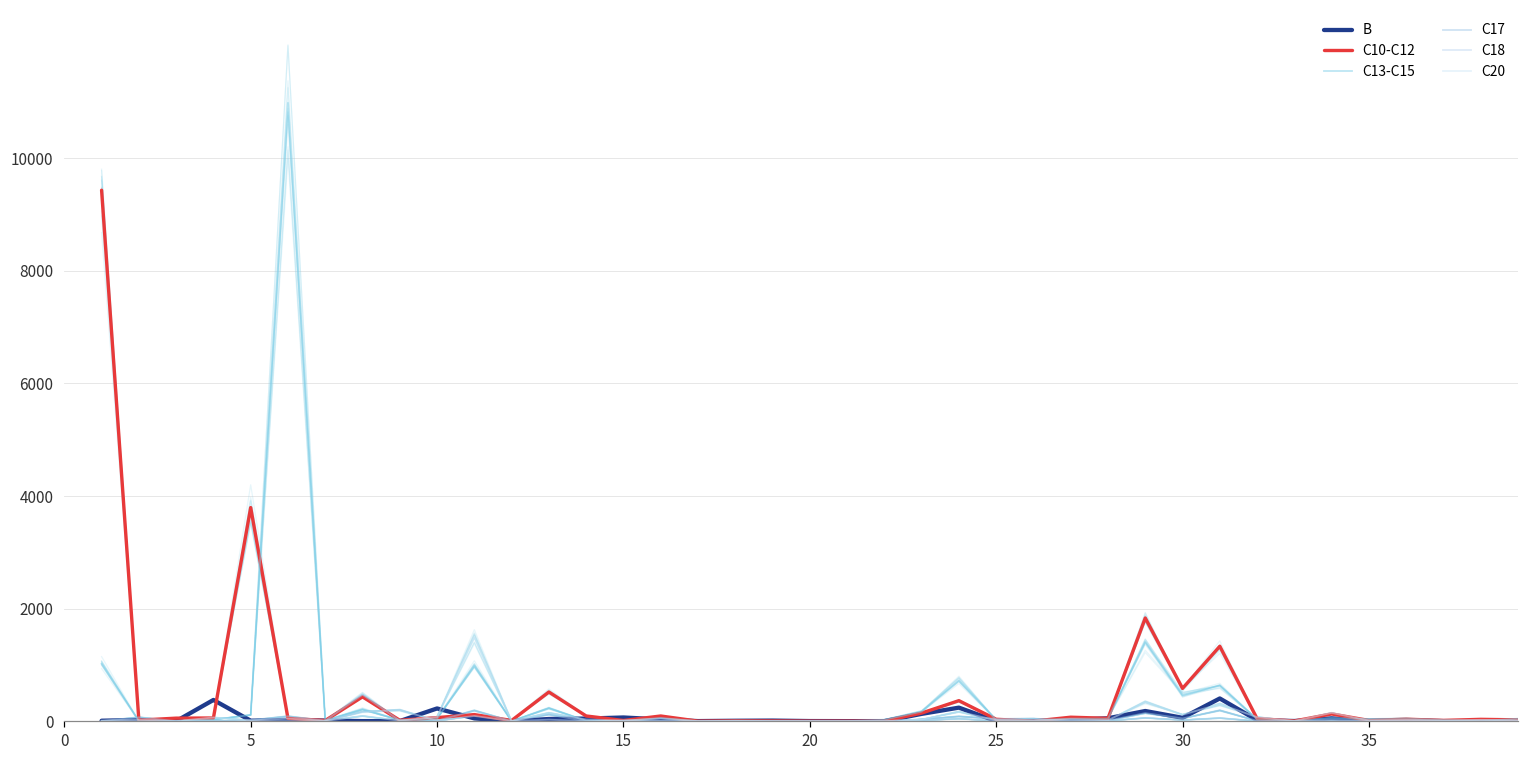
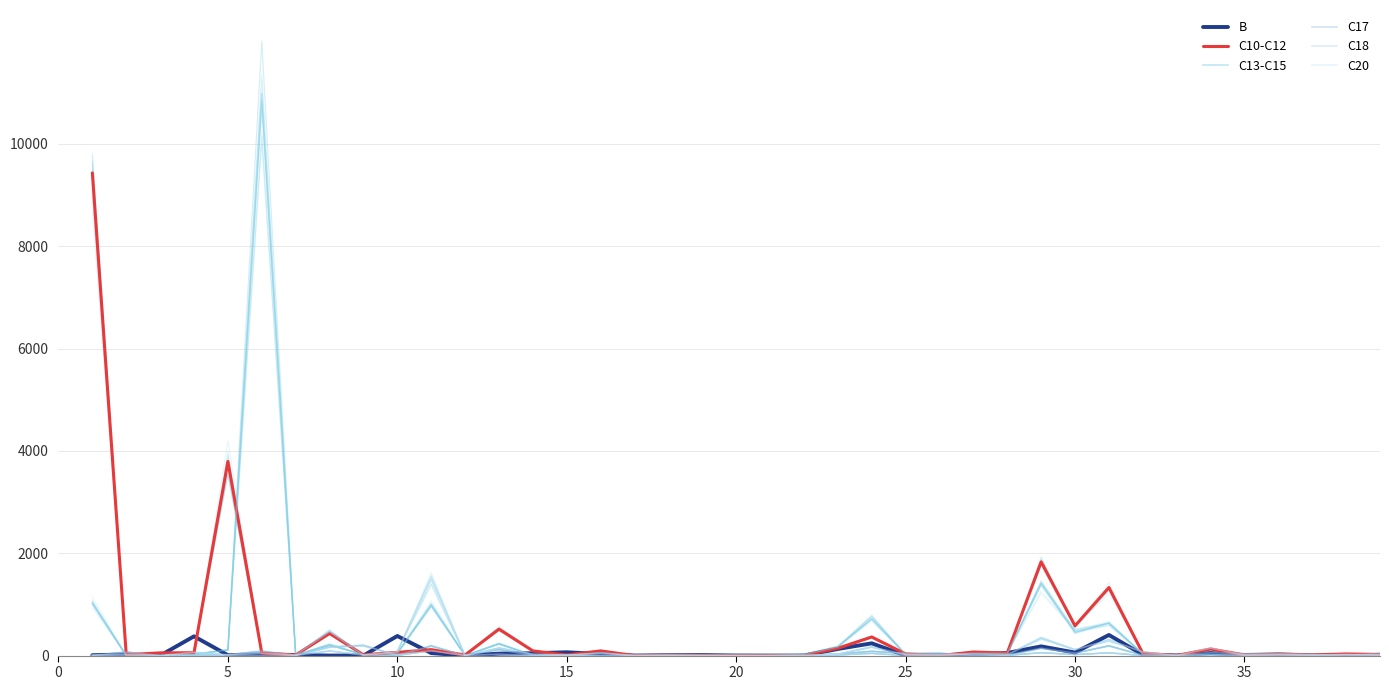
B, 10: 200 -> 400
